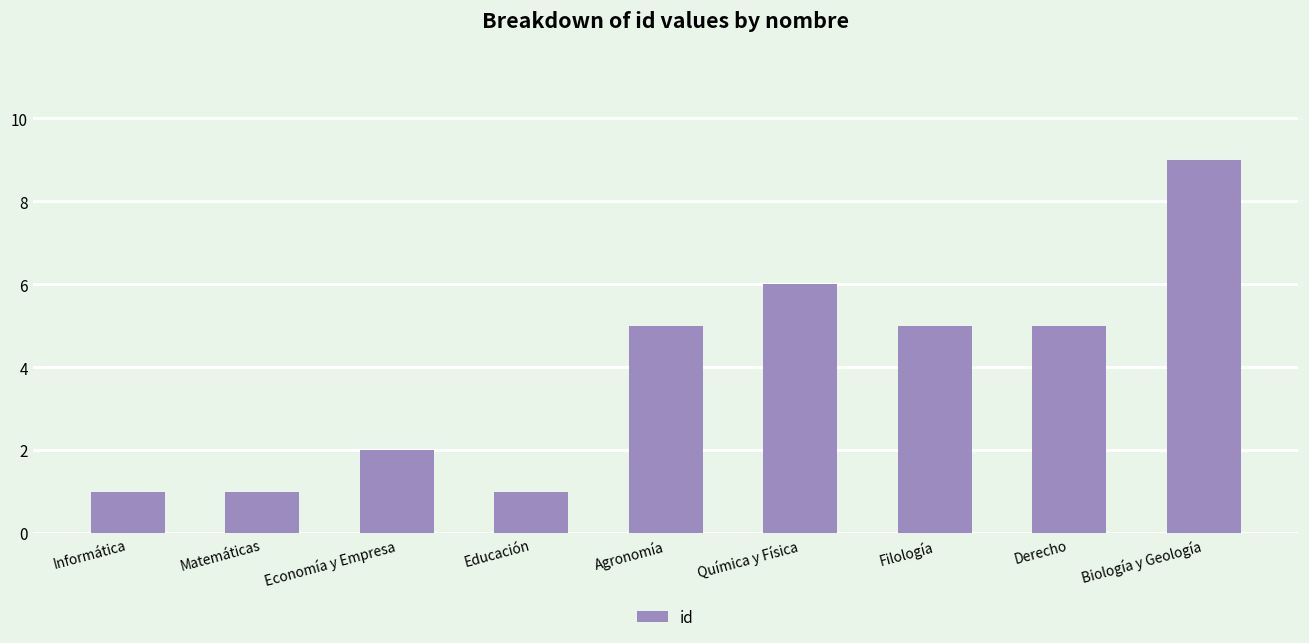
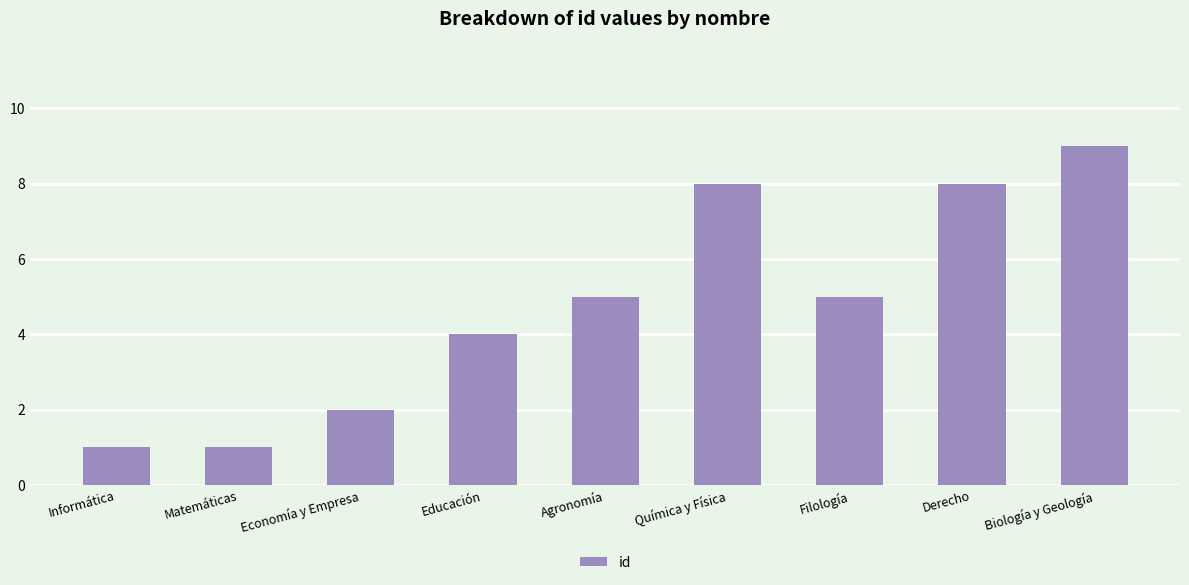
Educación: 1 -> 4
Química y Física: 6 -> 8
Derecho: 5 -> 8
